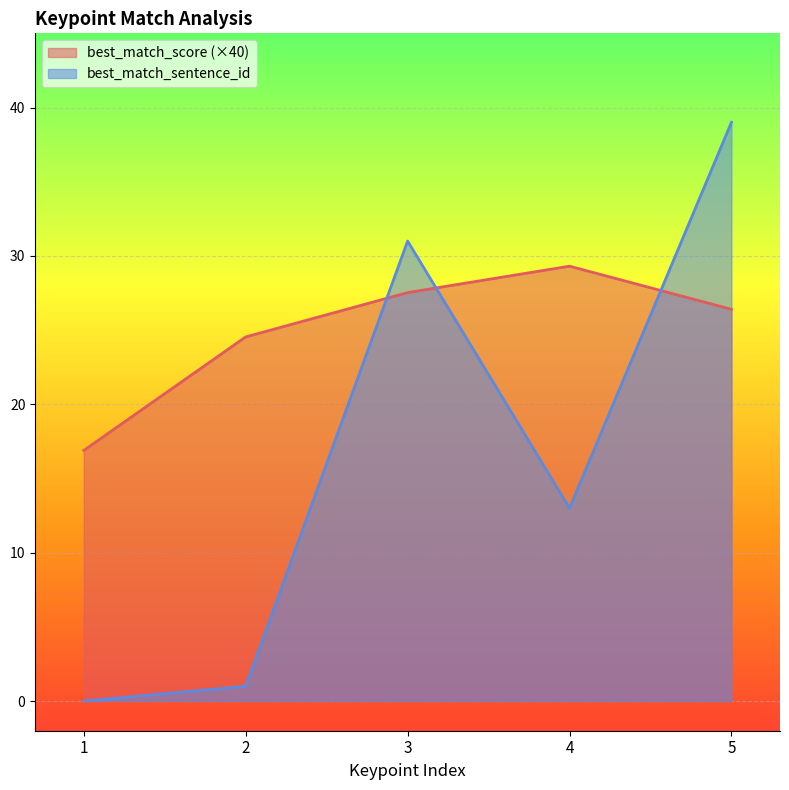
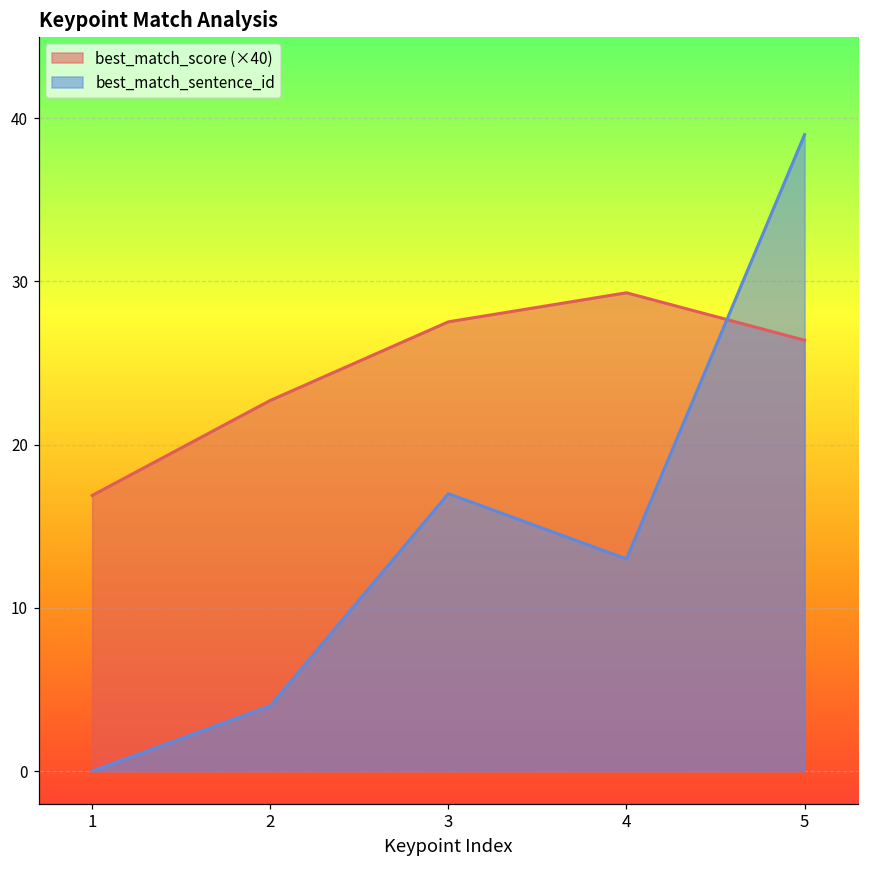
best_match_score (×40), 2: 24.5 -> 22.7
best_match_sentence_id, 2: 1 -> 4
best_match_sentence_id, 3: 31 -> 17
